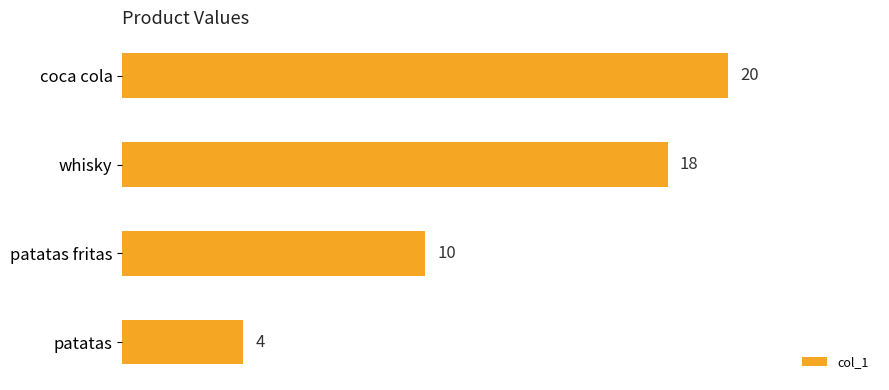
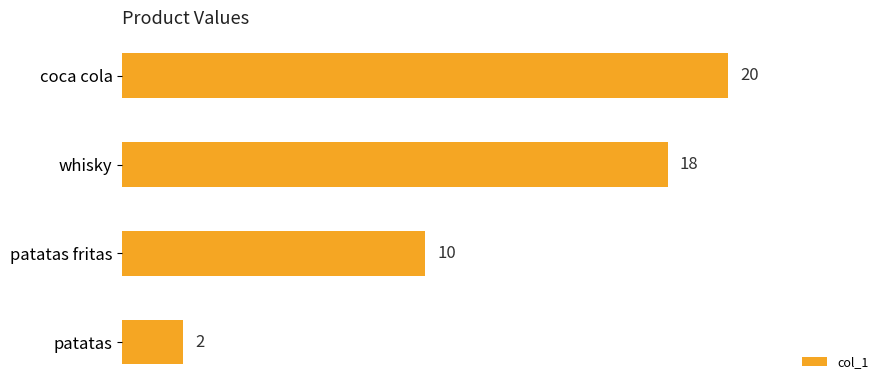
patatas: 4 -> 2
